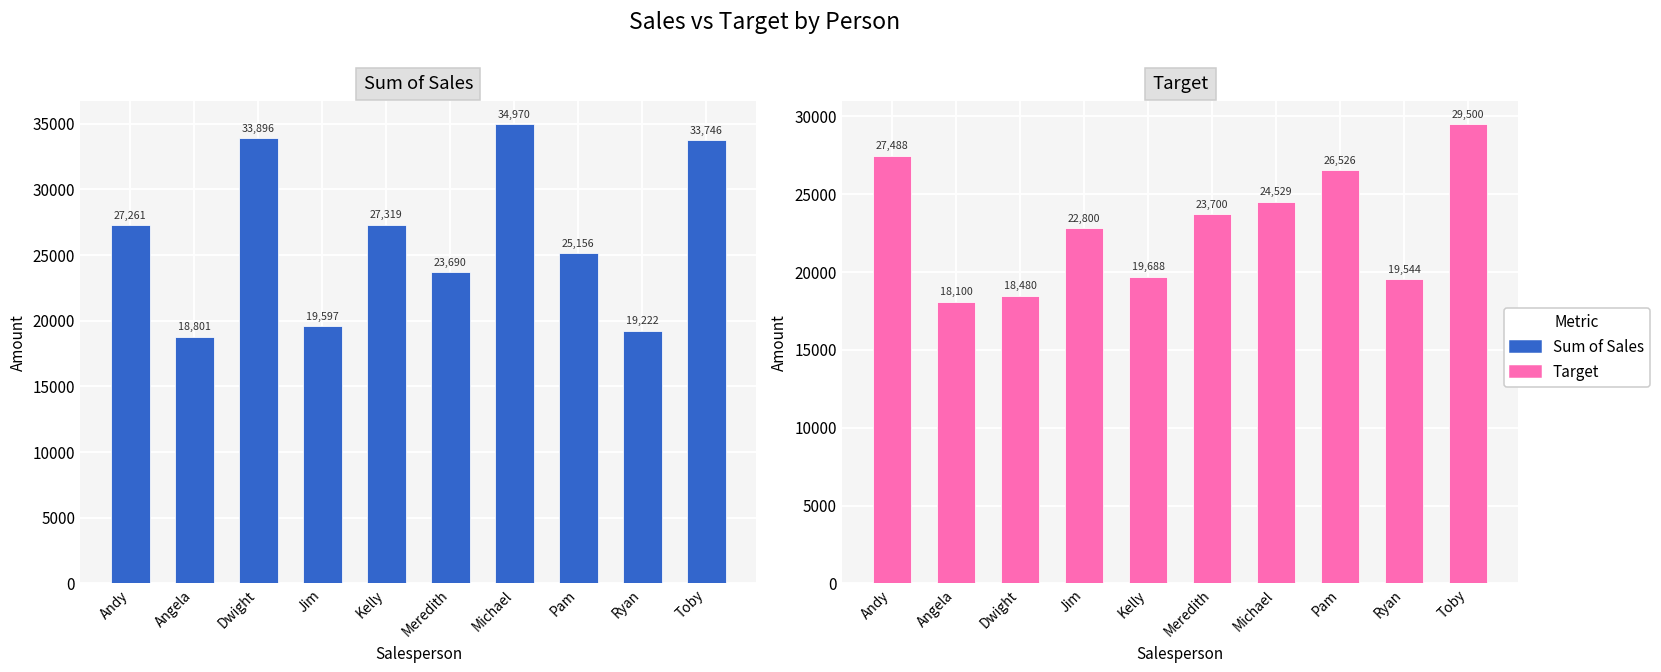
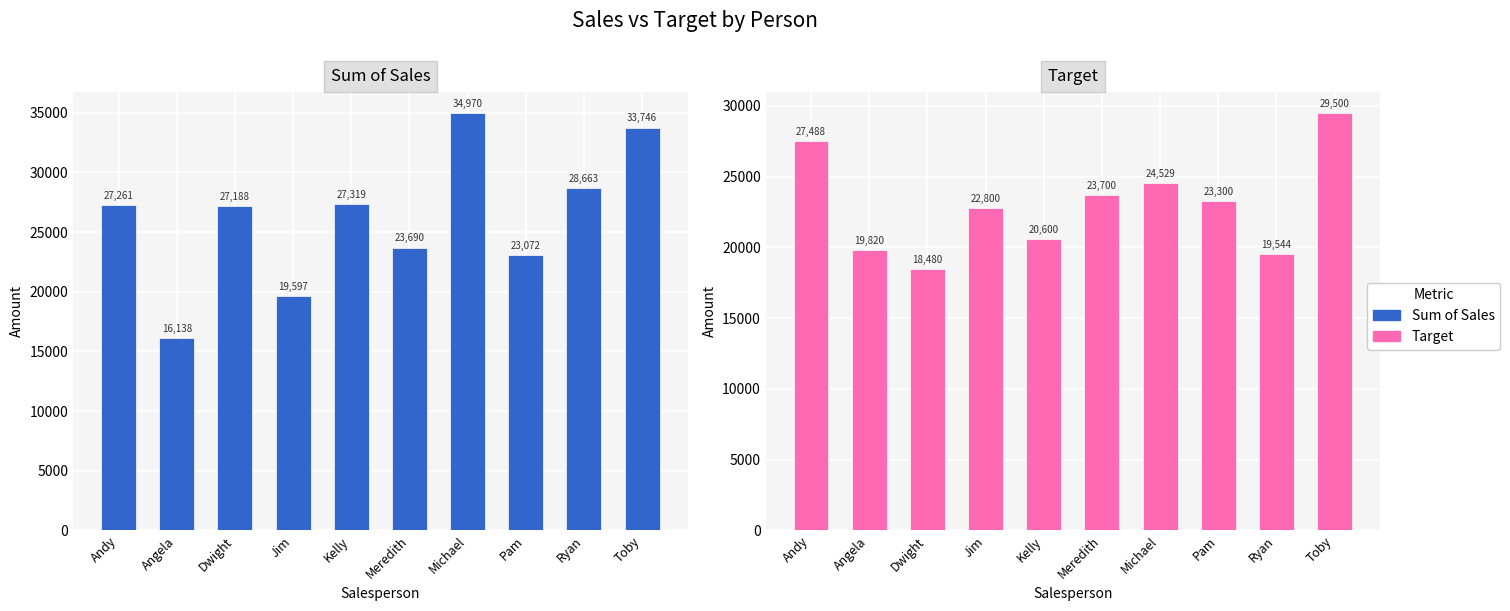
Sum of Sales, Angela: 18,801 -> 16,138
Sum of Sales, Dwight: 33,896 -> 27,188
Sum of Sales, Pam: 25,156 -> 23,072
Sum of Sales, Ryan: 19,222 -> 28,663
Target, Angela: 18,100 -> 19,820
Target, Kelly: 19,688 -> 20,600
Target, Pam: 26,526 -> 23,300
